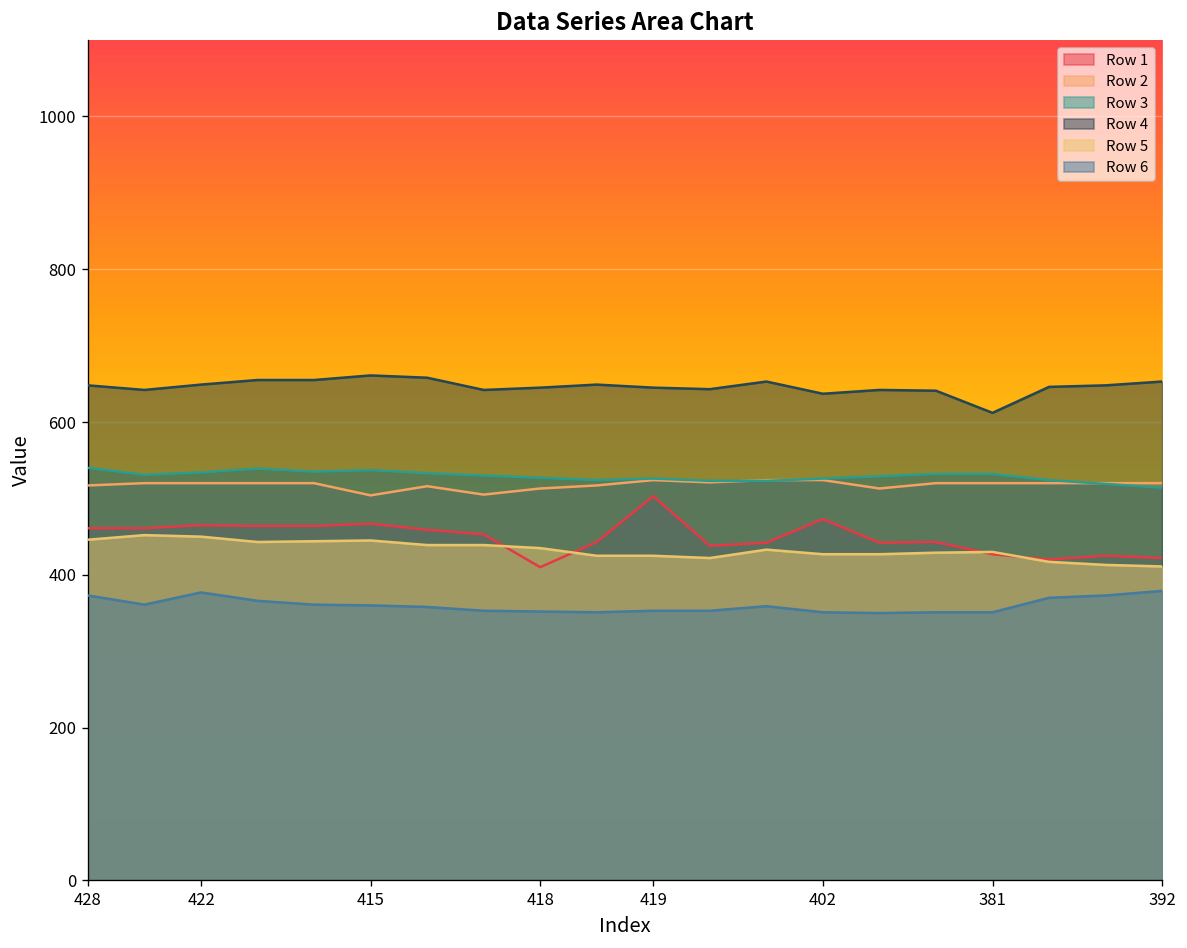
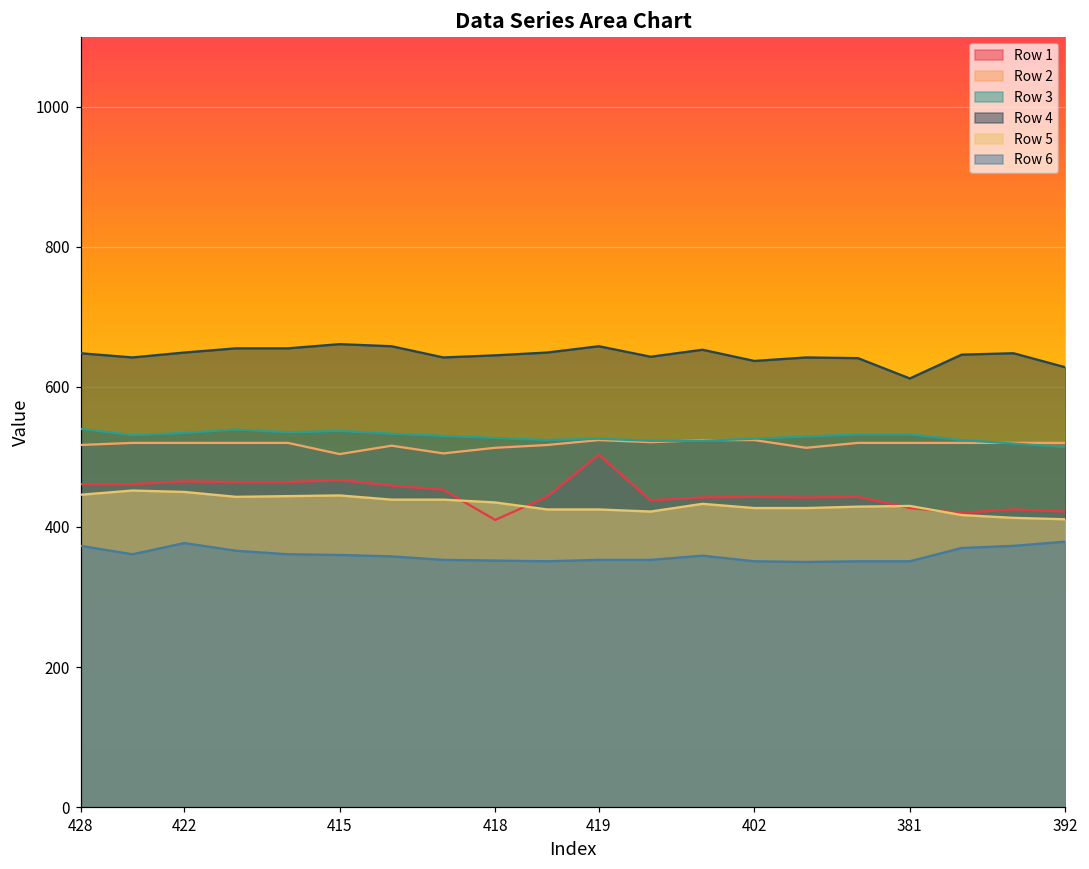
Row 4, 419: 650 -> 660
Row 1, 402: 470 -> 440
Row 4, 392: 650 -> 630
